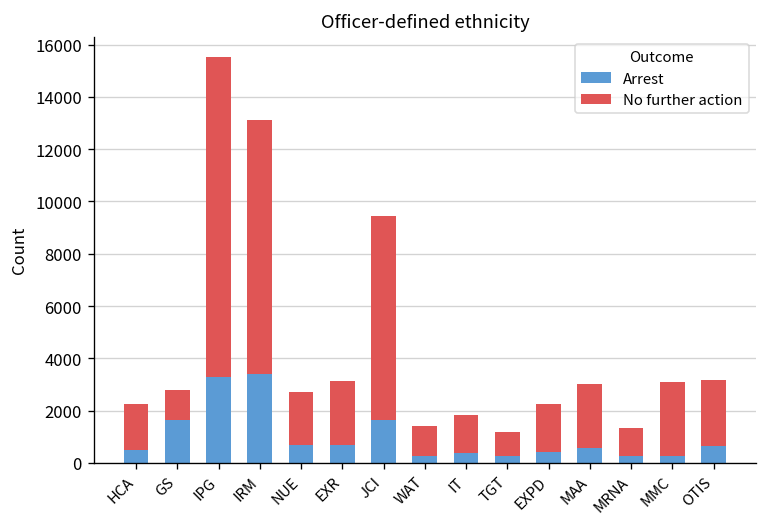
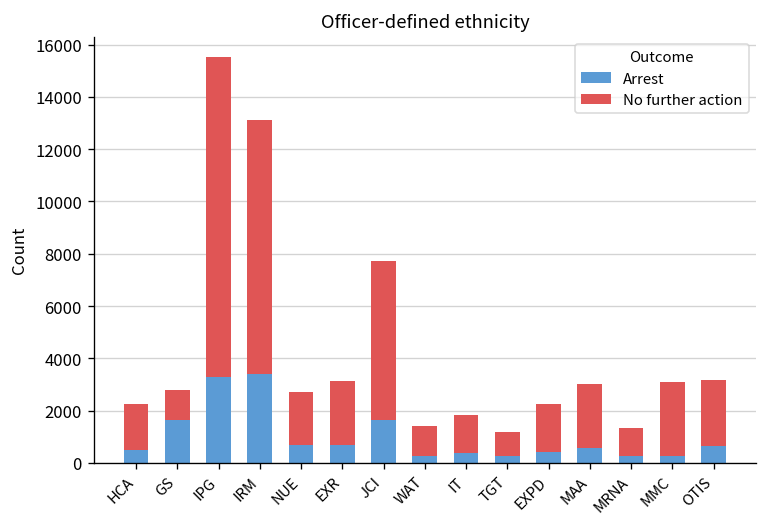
No further action, JCI: 7800 -> 6100
